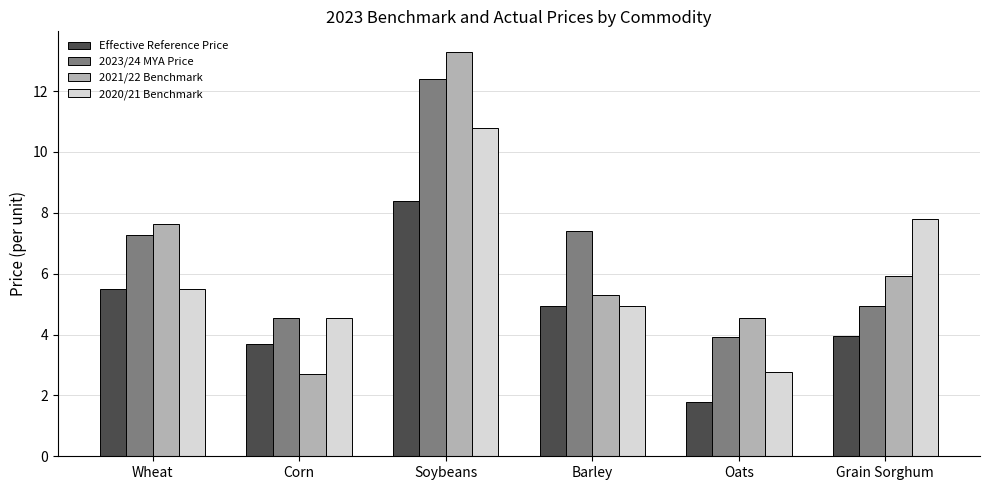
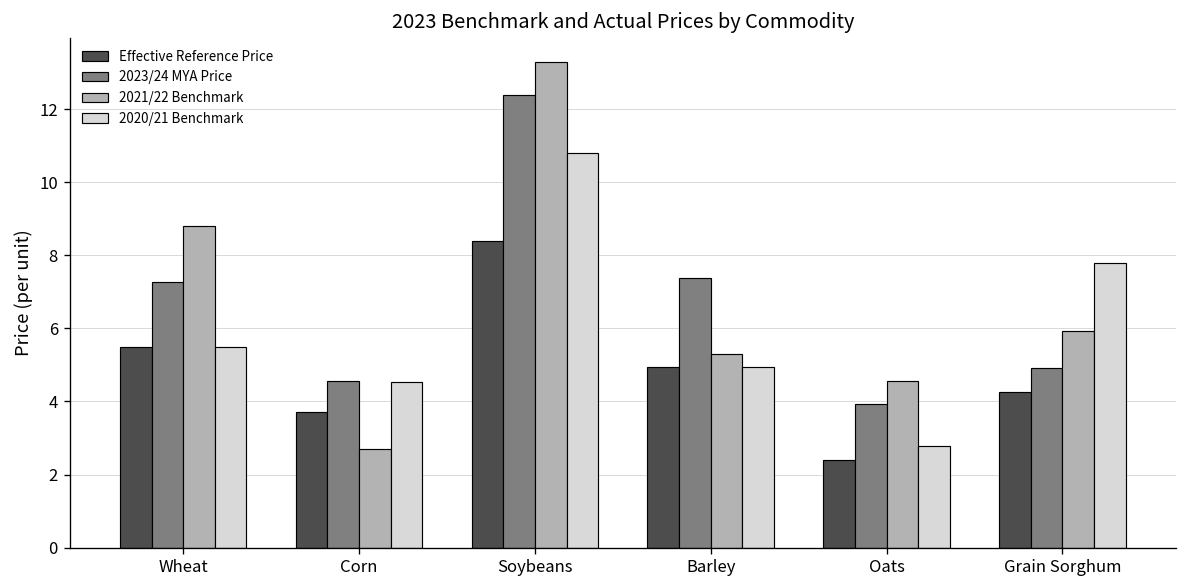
2021/22 Benchmark, Wheat: 7.6 -> 8.8
Effective Reference Price, Oats: 1.8 -> 2.4
Effective Reference Price, Grain Sorghum: 4.0 -> 4.3
